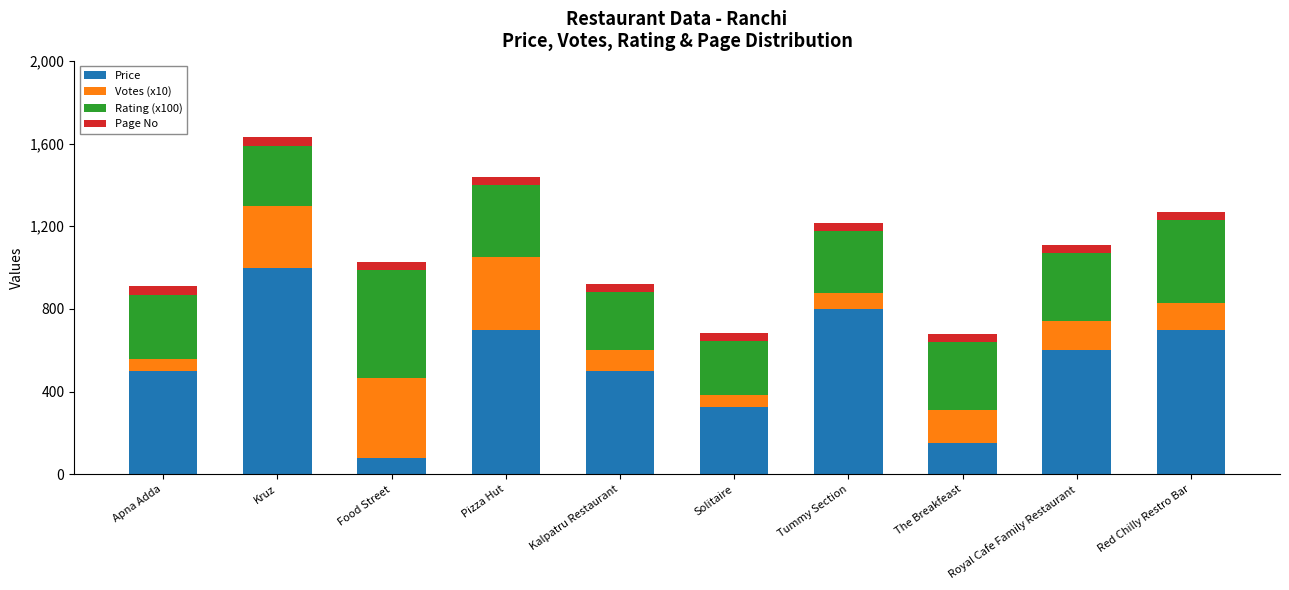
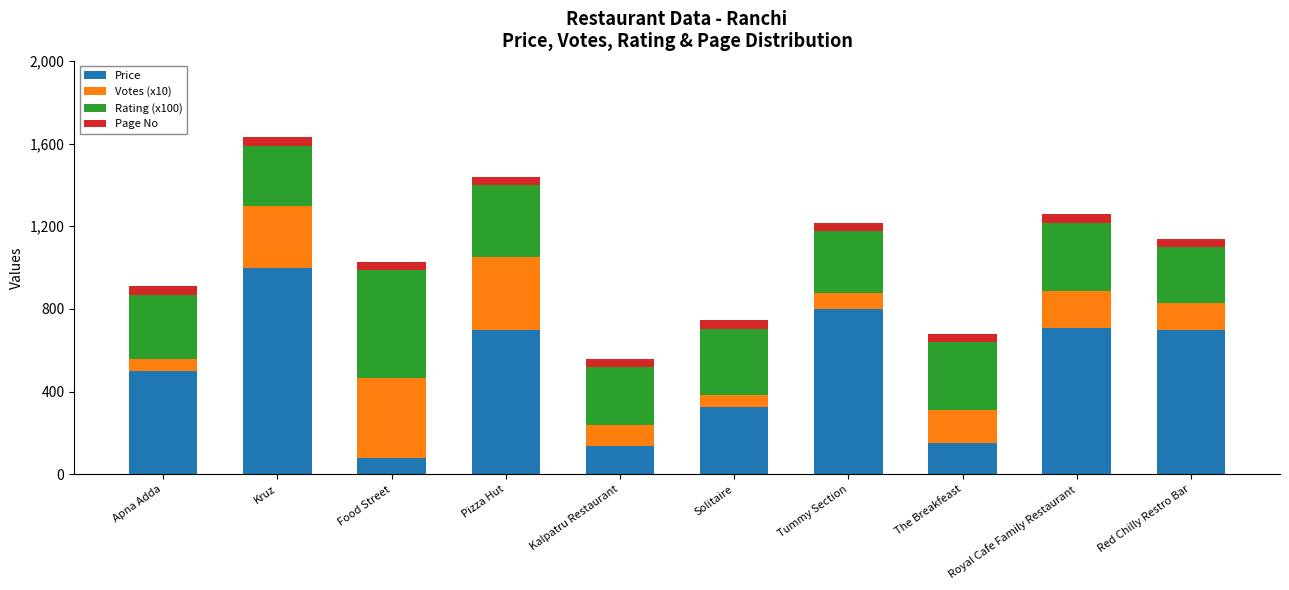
Price, Kalpatru Restaurant: 500 -> 140
Rating (x100), Solitaire: 260 -> 320
Price, Royal Cafe Family Restaurant: 600 -> 710
Votes (x10), Royal Cafe Family Restaurant: 140 -> 180
Rating (x100), Red Chilly Restro Bar: 400 -> 270
